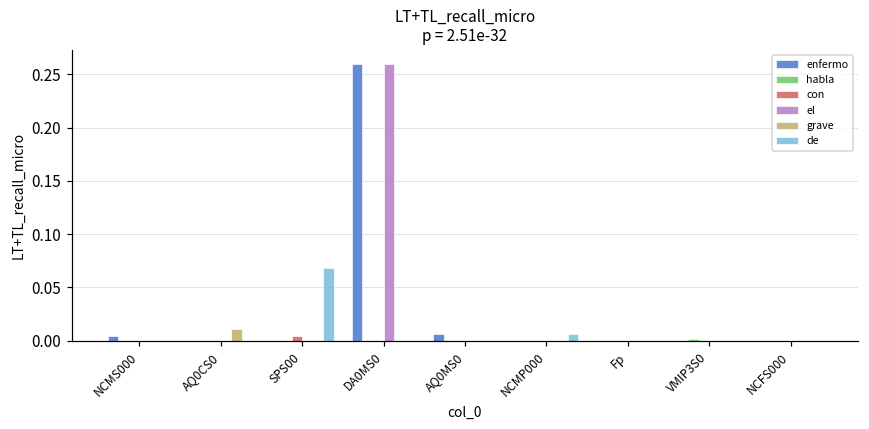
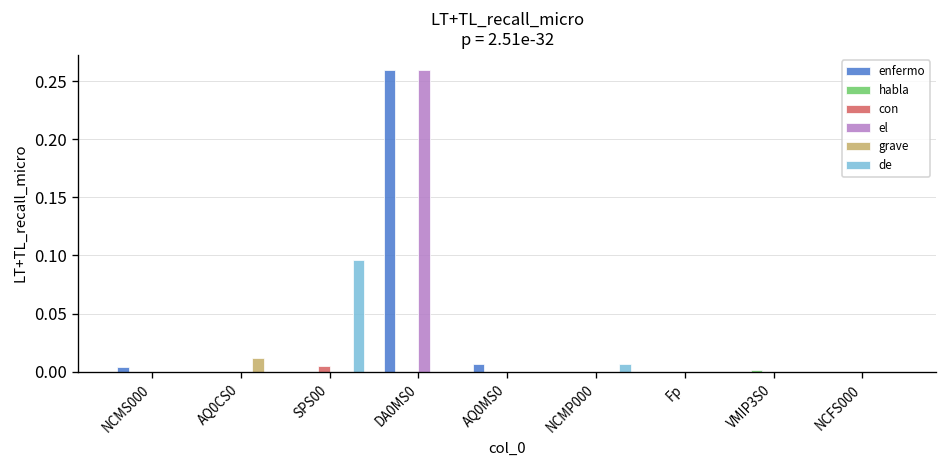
de, SPS00: 0.07 -> 0.10
